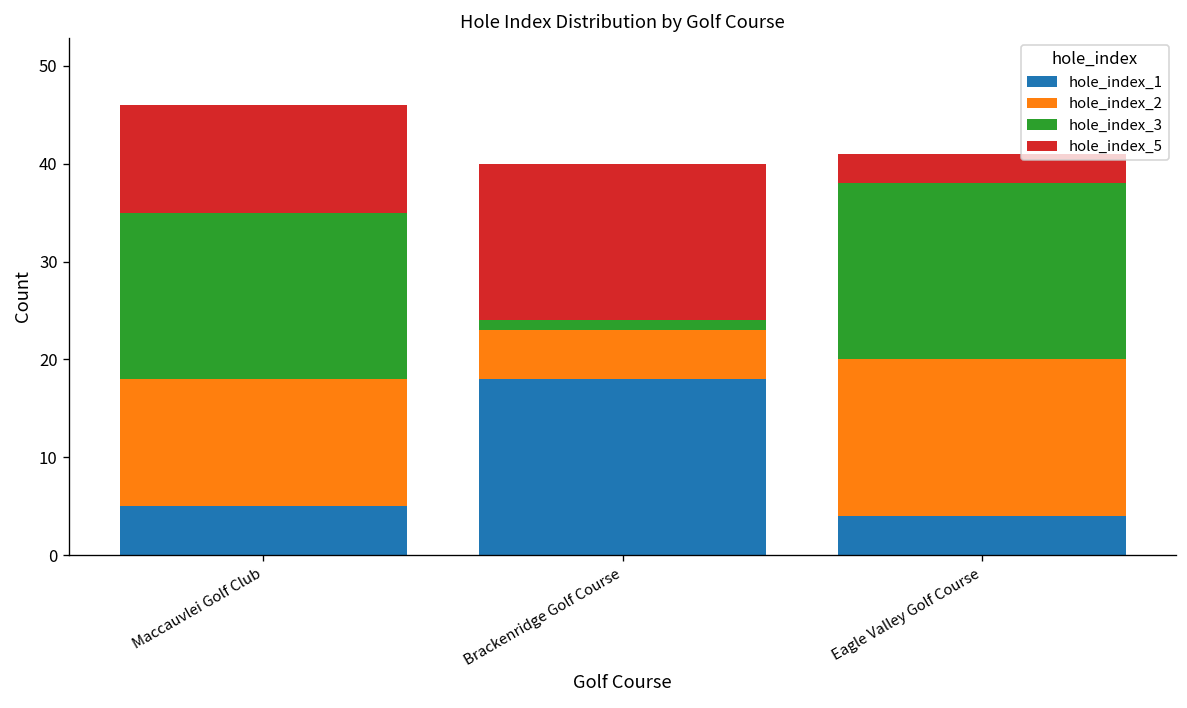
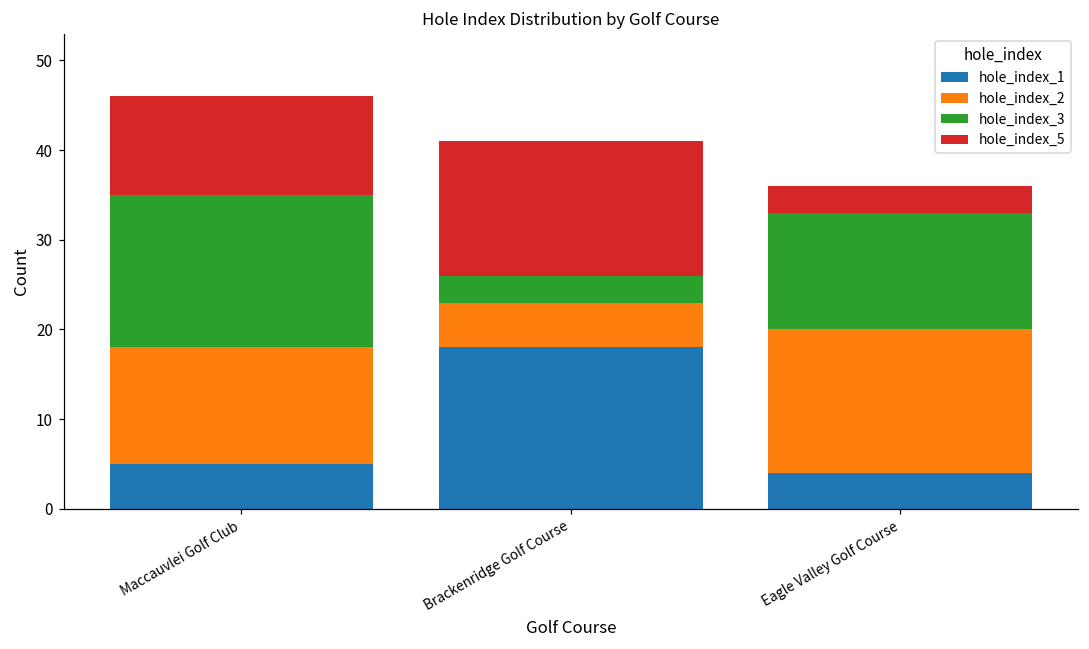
hole_index_3, Brackenridge Golf Course: 1 -> 3
hole_index_5, Brackenridge Golf Course: 16 -> 15
hole_index_3, Eagle Valley Golf Course: 18 -> 13
